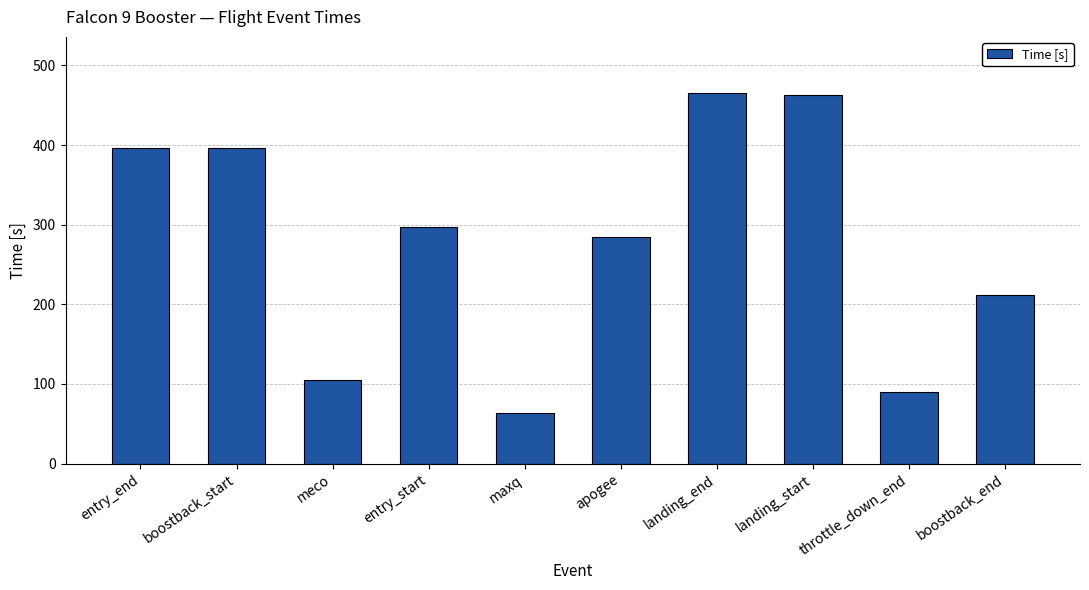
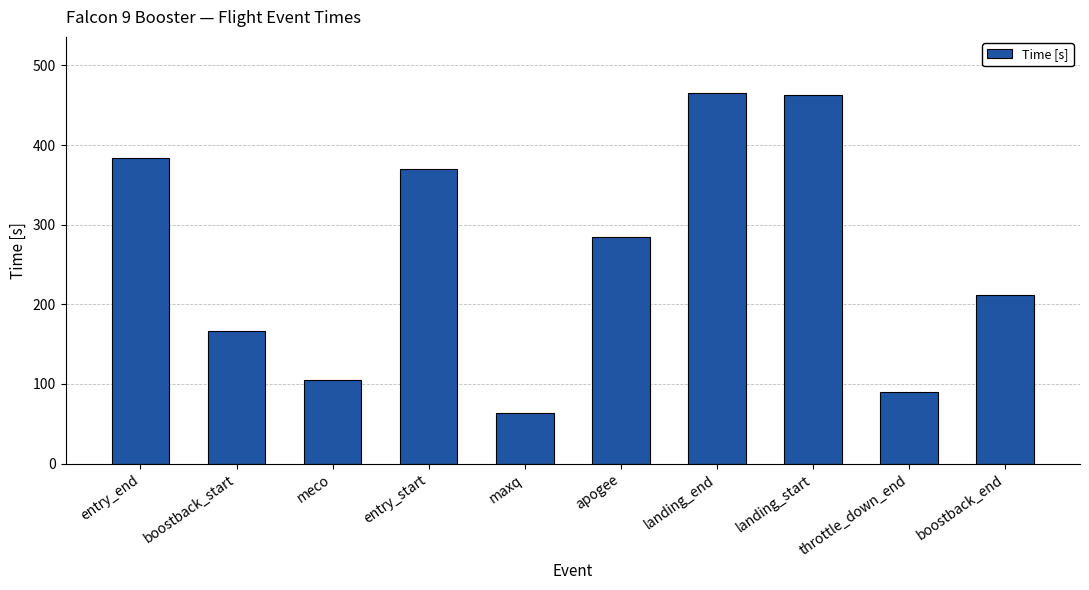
entry_end: 400 -> 380
boostback_start: 400 -> 170
entry_start: 300 -> 370
